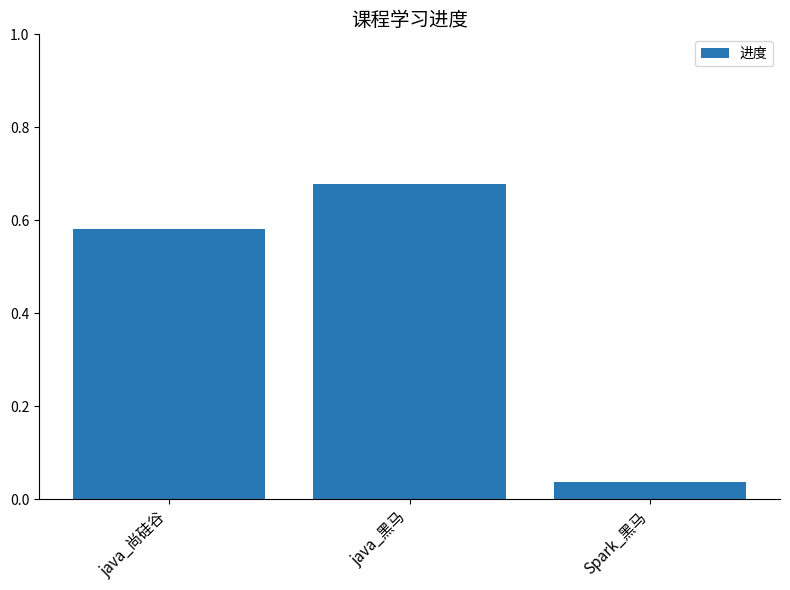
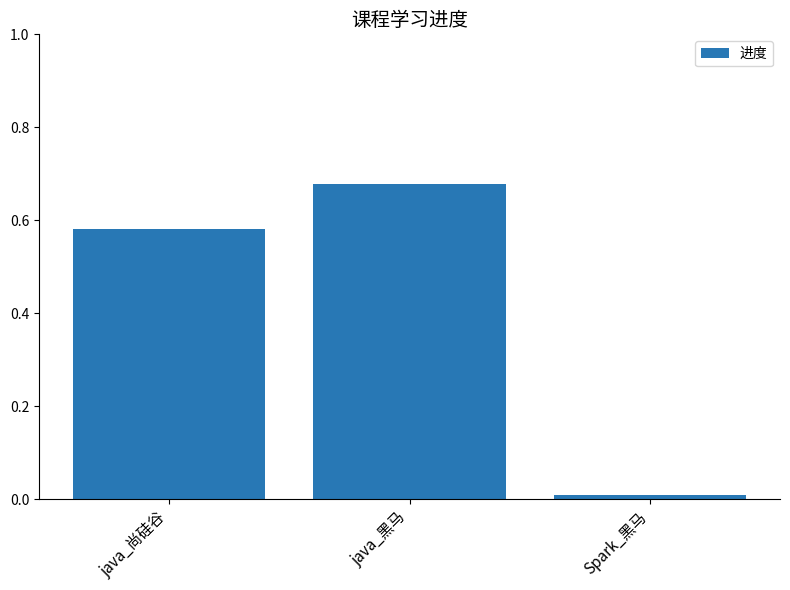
Spark_黑马: 0.04 -> 0.01
